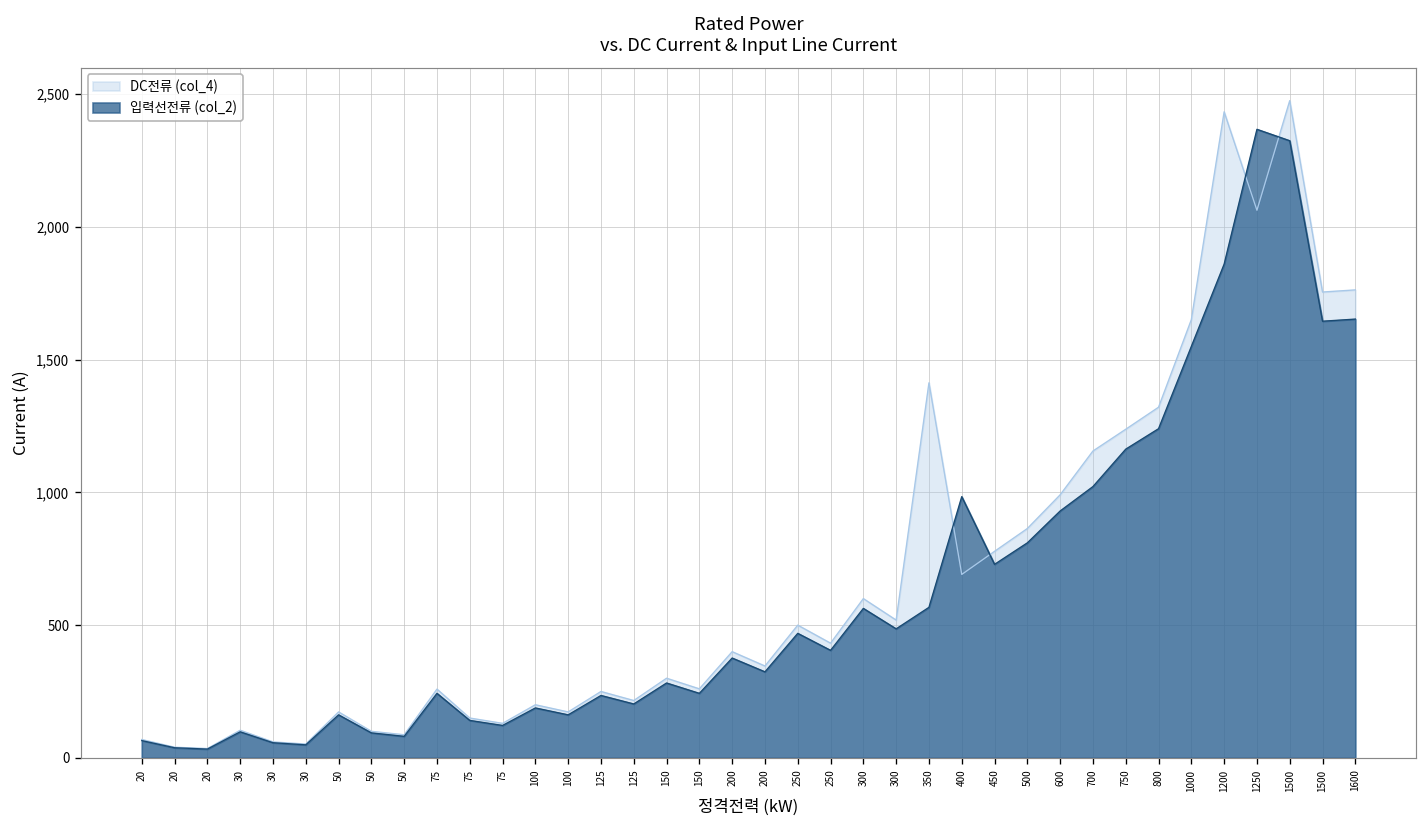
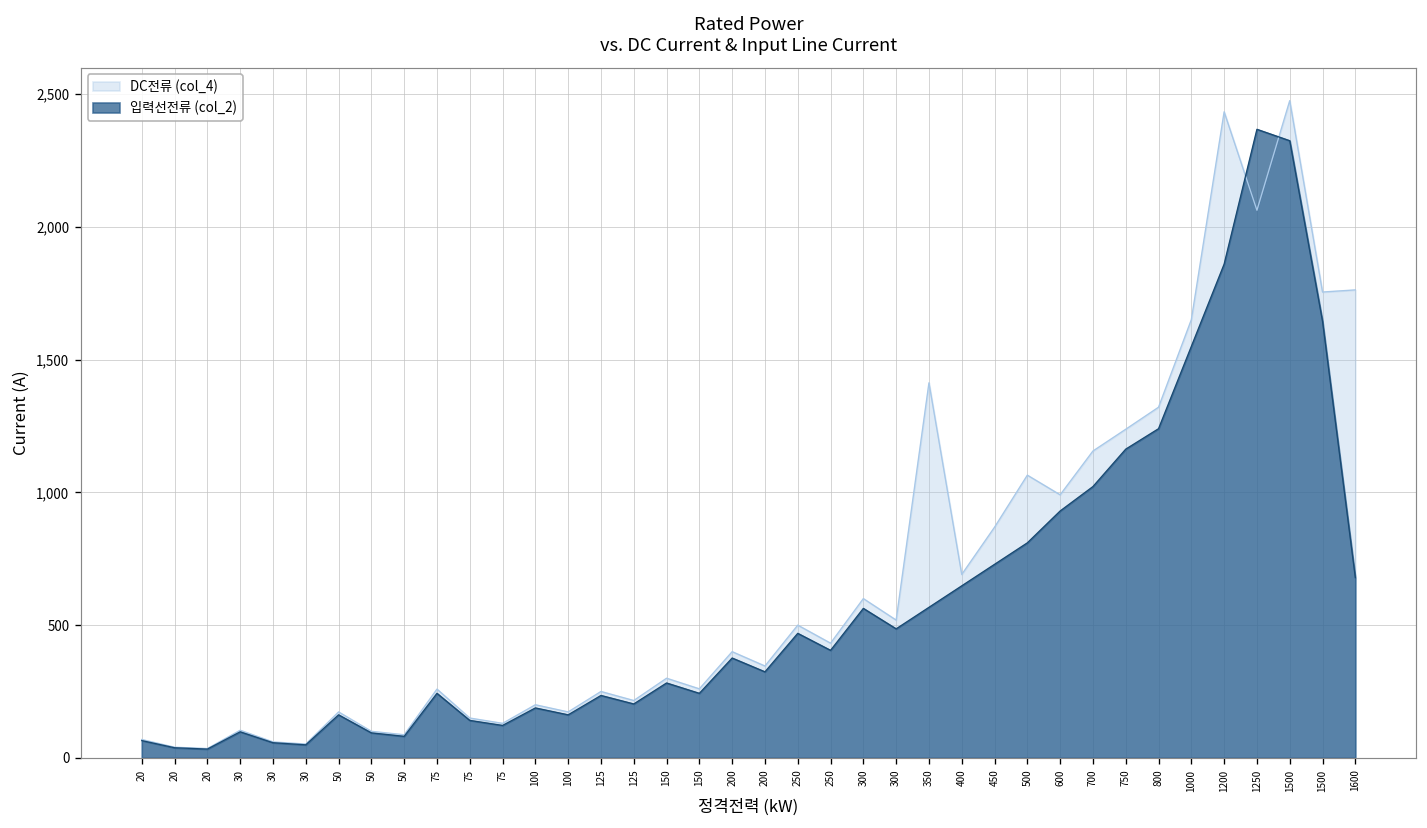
입력선전류 (col_2), 400: 980 -> 650
DC전류 (col_4), 450: 780 -> 870
DC전류 (col_4), 500: 860 -> 1,070
입력선전류 (col_2), 1600: 1,650 -> 680
